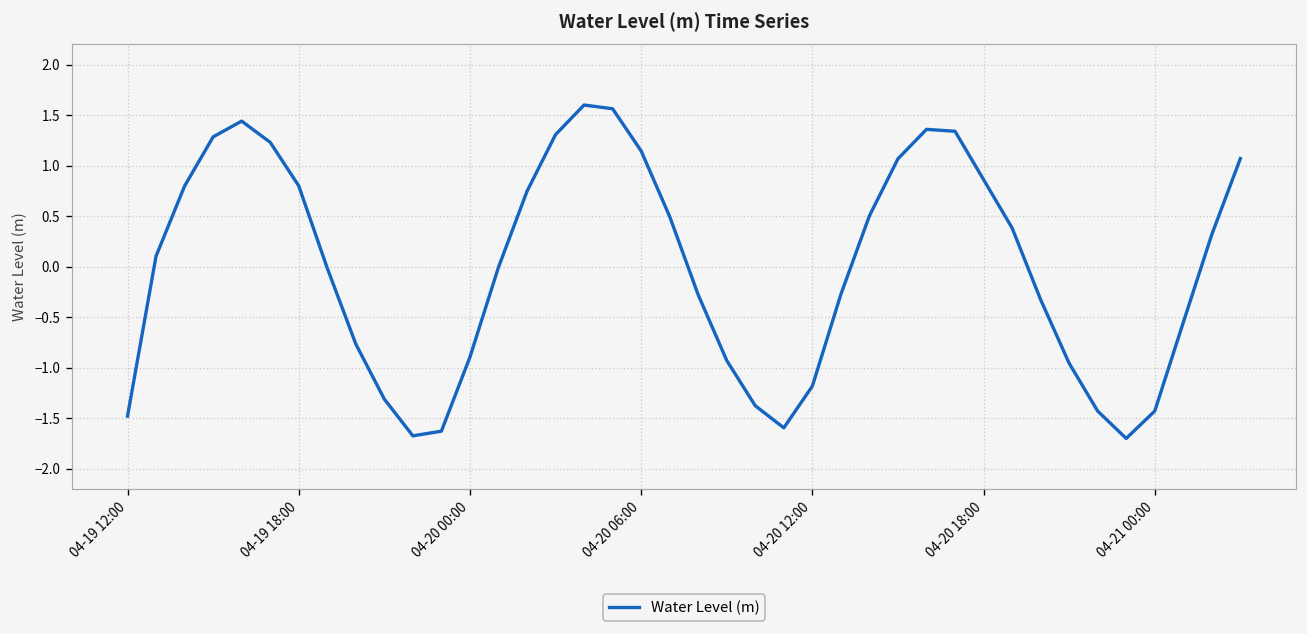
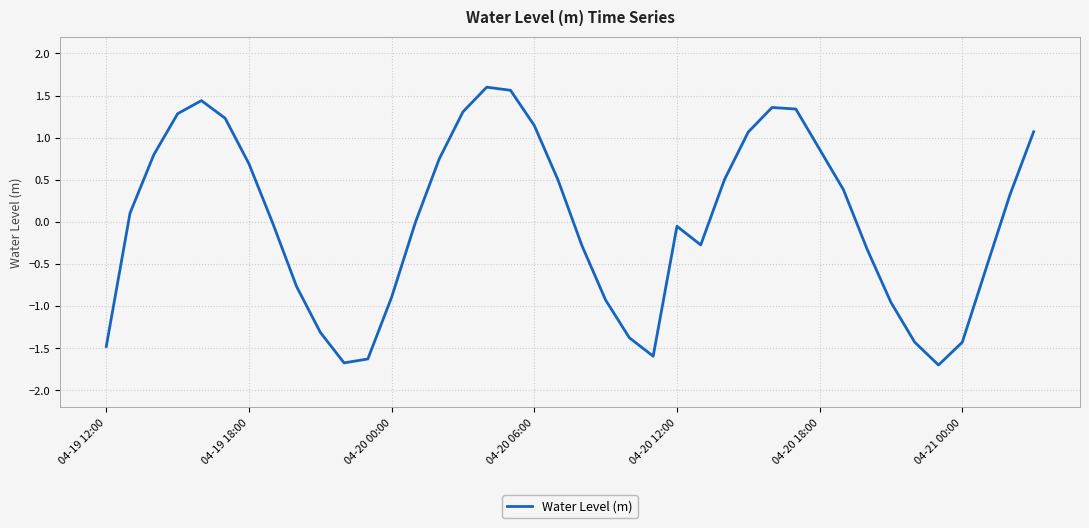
04-19 18:00: 0.8 -> 0.7
04-20 12:00: -1.2 -> -0.1
